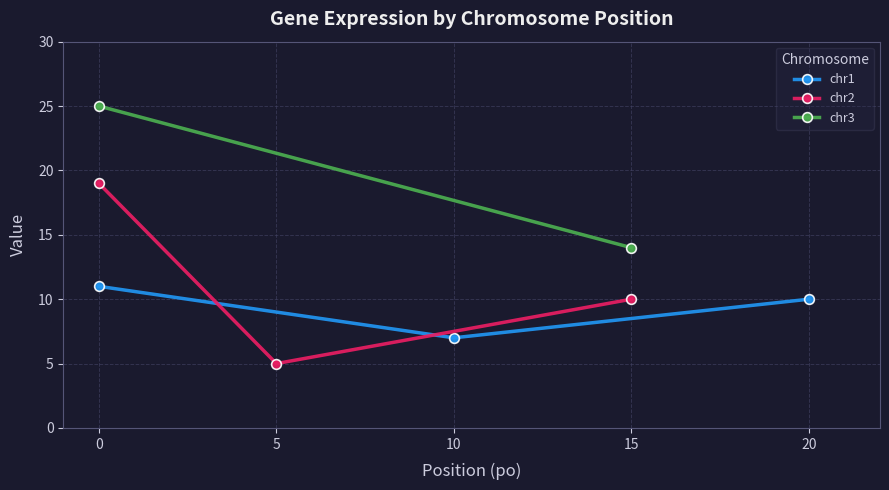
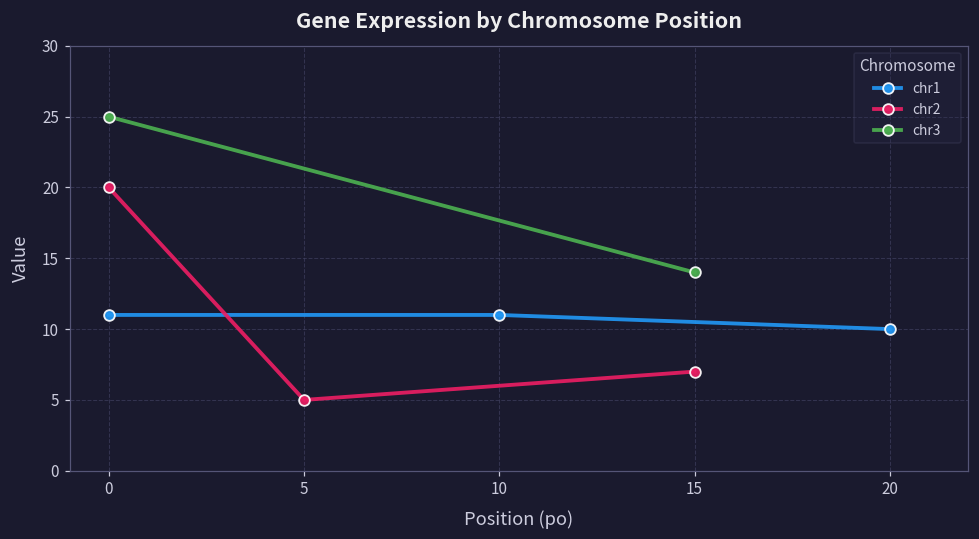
chr2, 0: 19 -> 20
chr1, 10: 7 -> 11
chr2, 15: 10 -> 7
